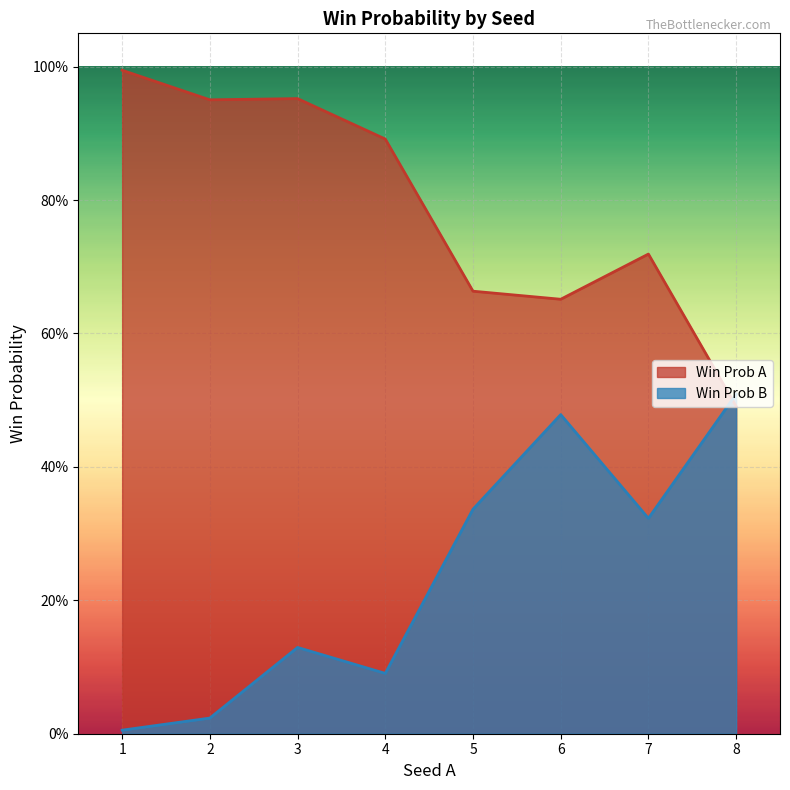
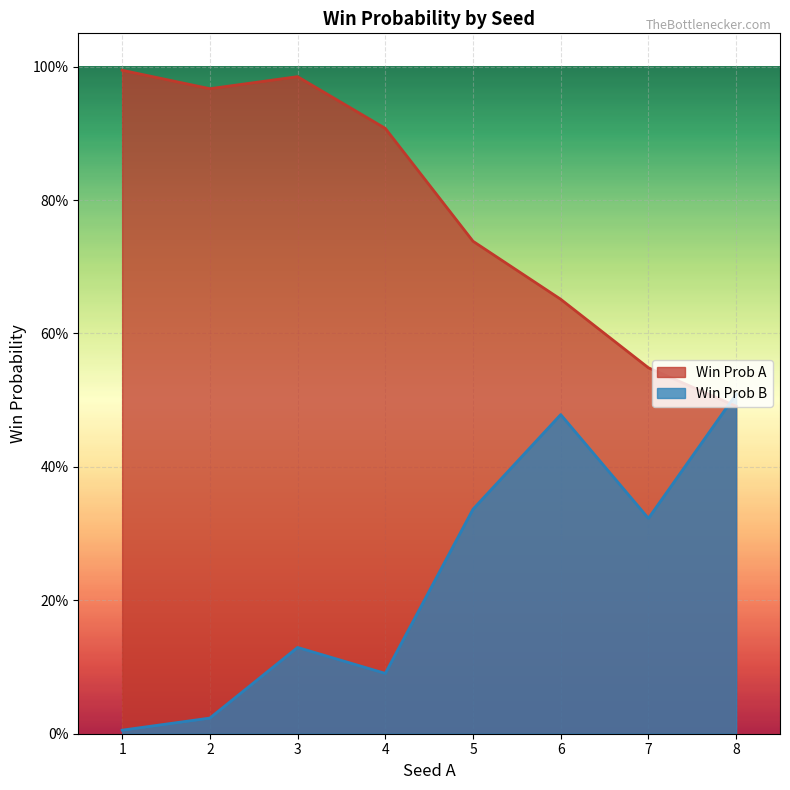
Win Prob A, 2: 95% -> 97%
Win Prob A, 3: 95% -> 99%
Win Prob A, 4: 89% -> 91%
Win Prob A, 5: 66% -> 74%
Win Prob A, 7: 72% -> 55%
